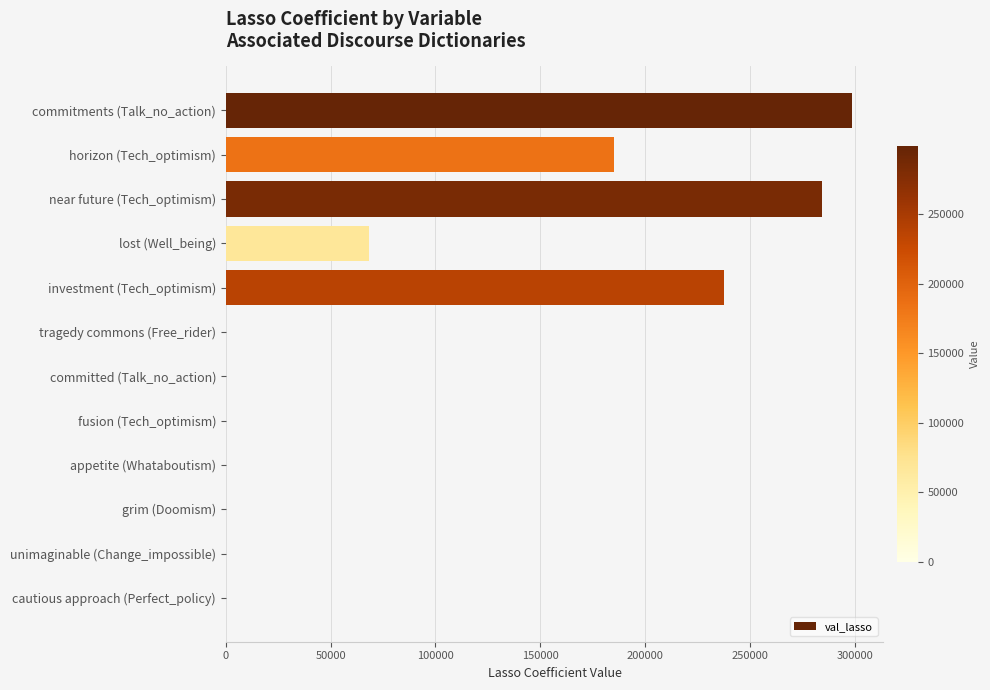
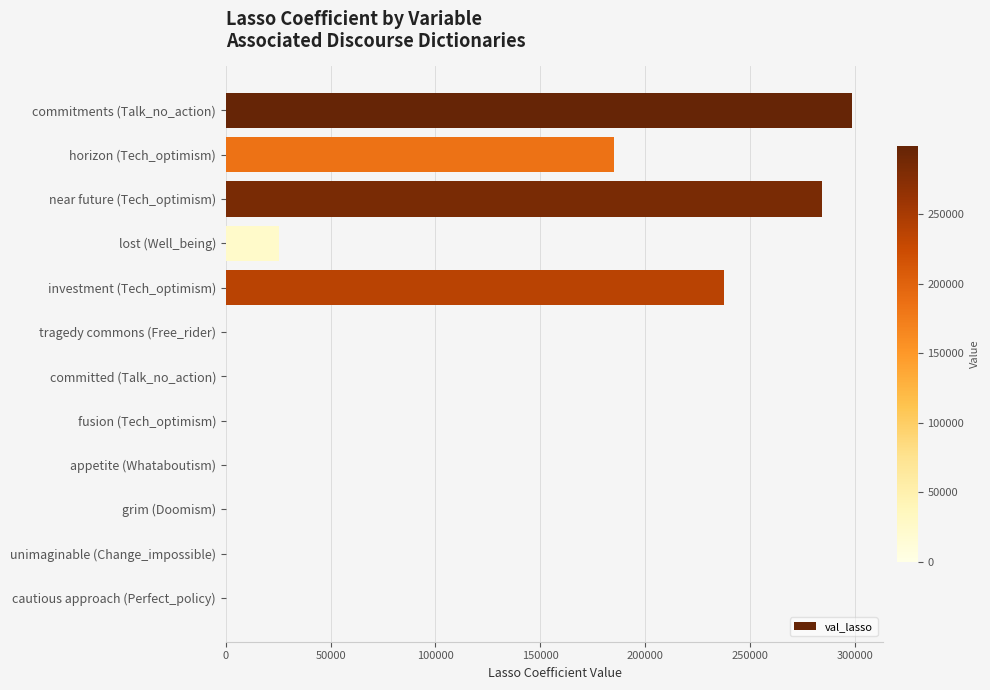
lost (Well_being): 68000 -> 25000
